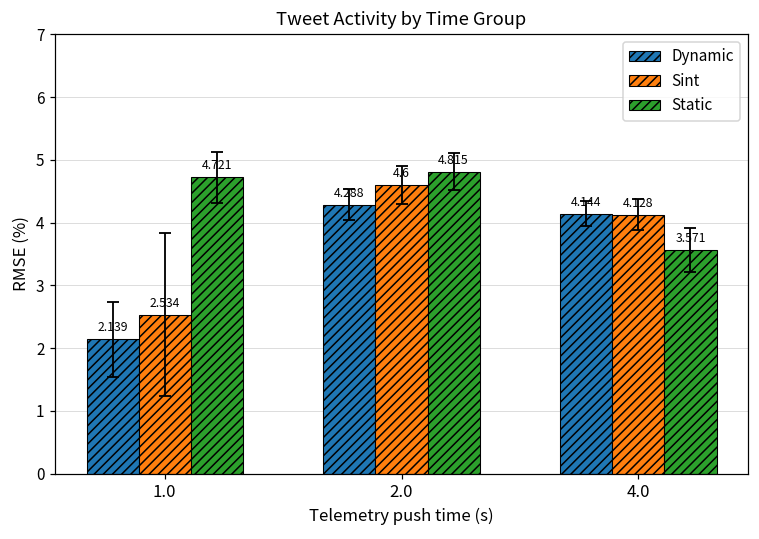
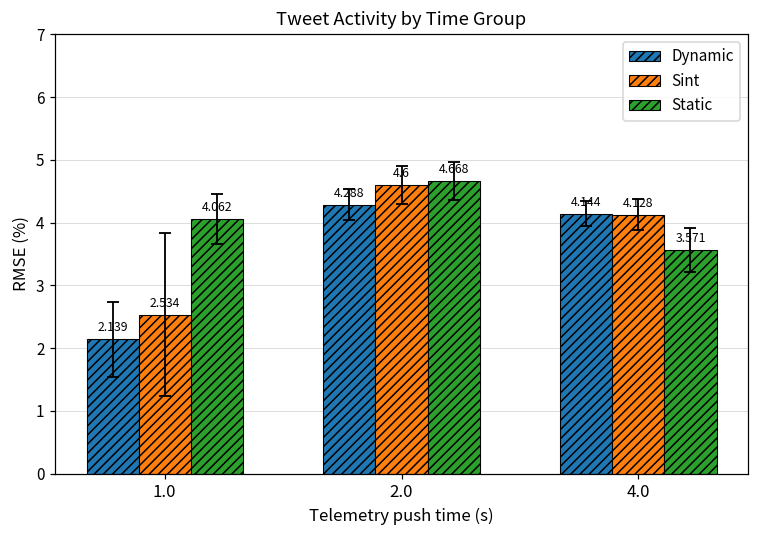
Static, 1.0: 4.721 -> 4.062
Static, 2.0: 4.815 -> 4.668
